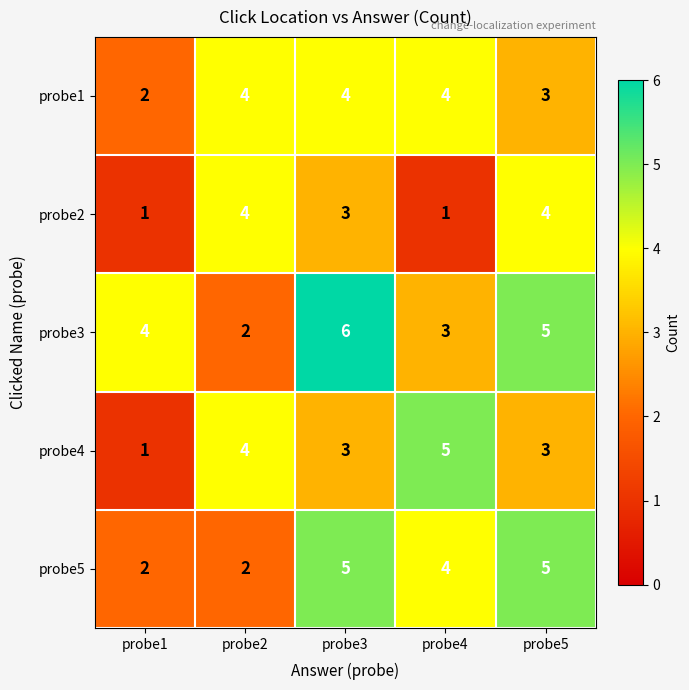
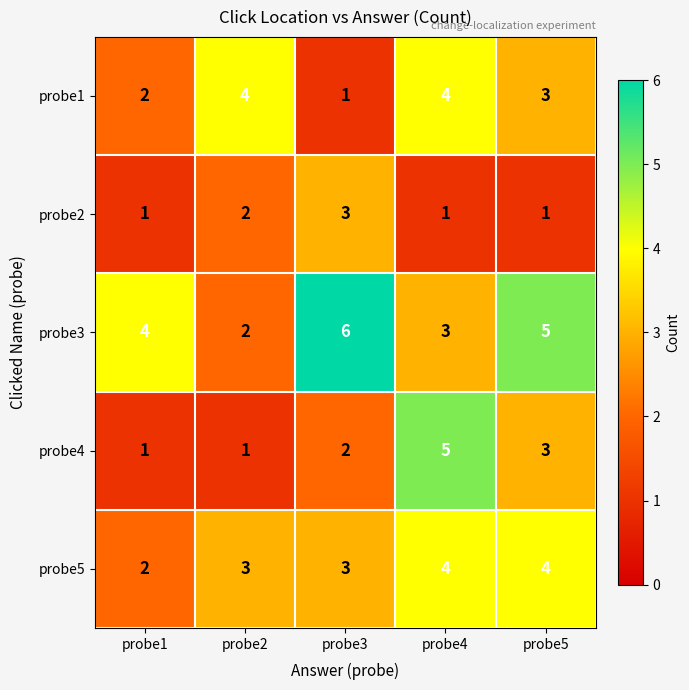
probe1, probe3: 4 -> 1
probe2, probe2: 4 -> 2
probe2, probe5: 4 -> 1
probe4, probe2: 4 -> 1
probe4, probe3: 3 -> 2
probe5, probe2: 2 -> 3
probe5, probe3: 5 -> 3
probe5, probe5: 5 -> 4
